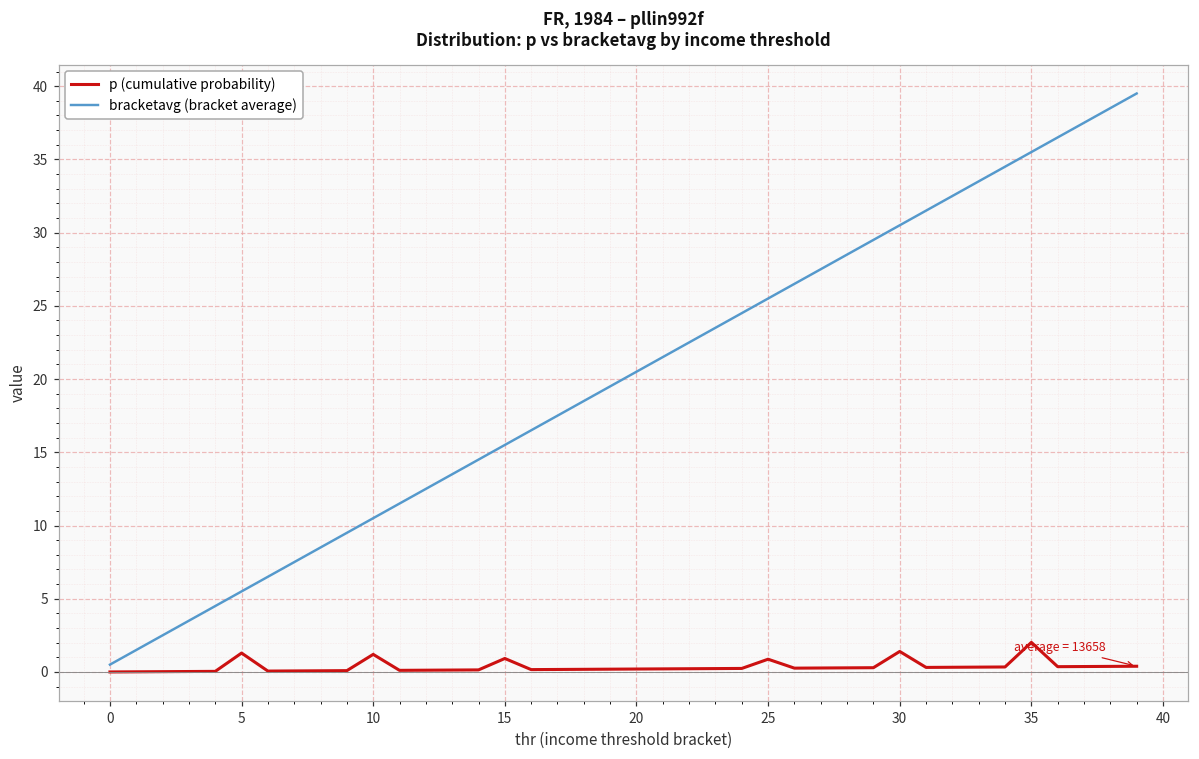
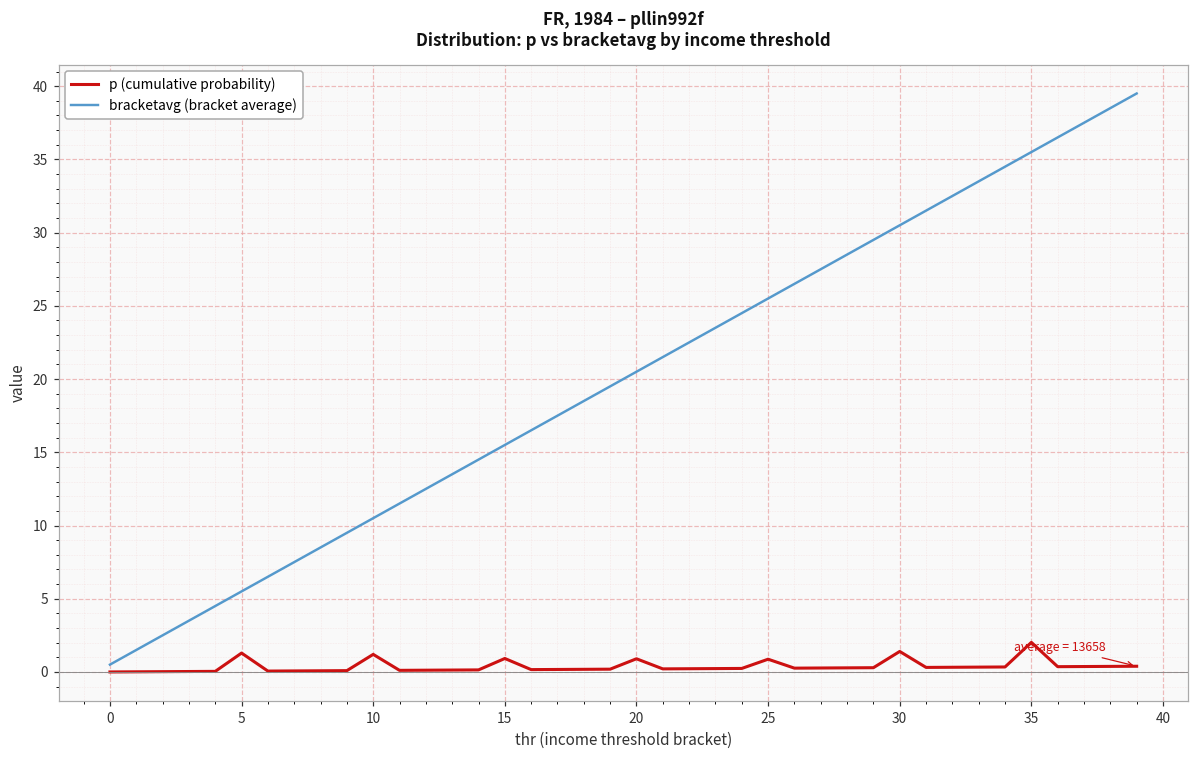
p (cumulative probability), 20: 0.2 -> 0.9
